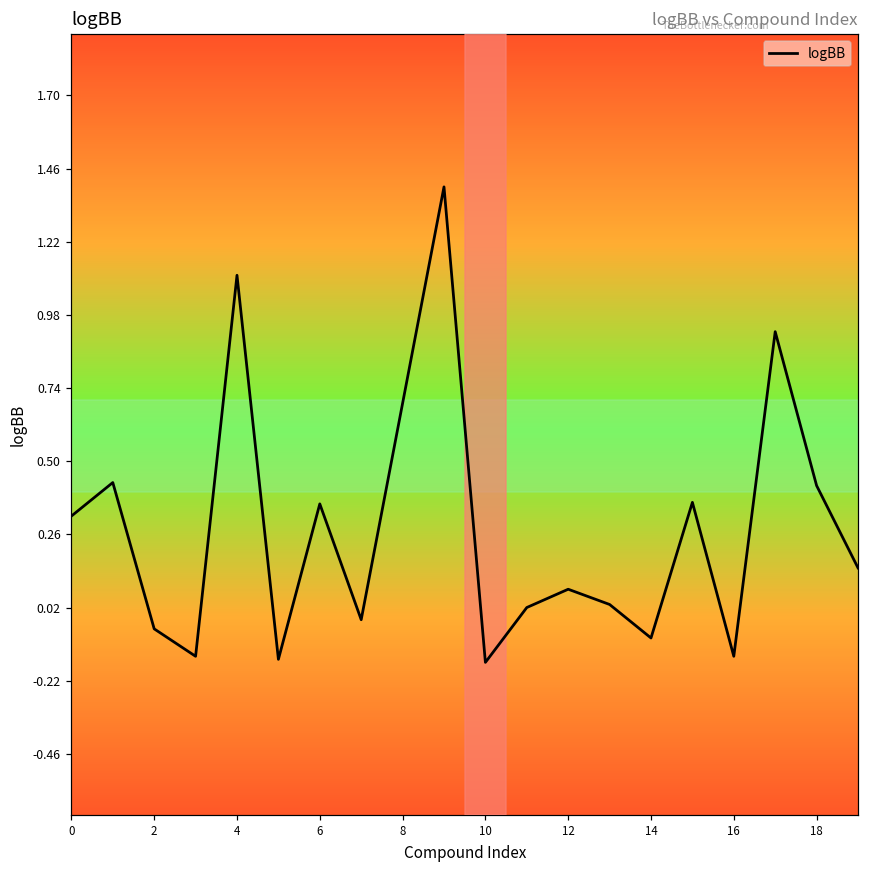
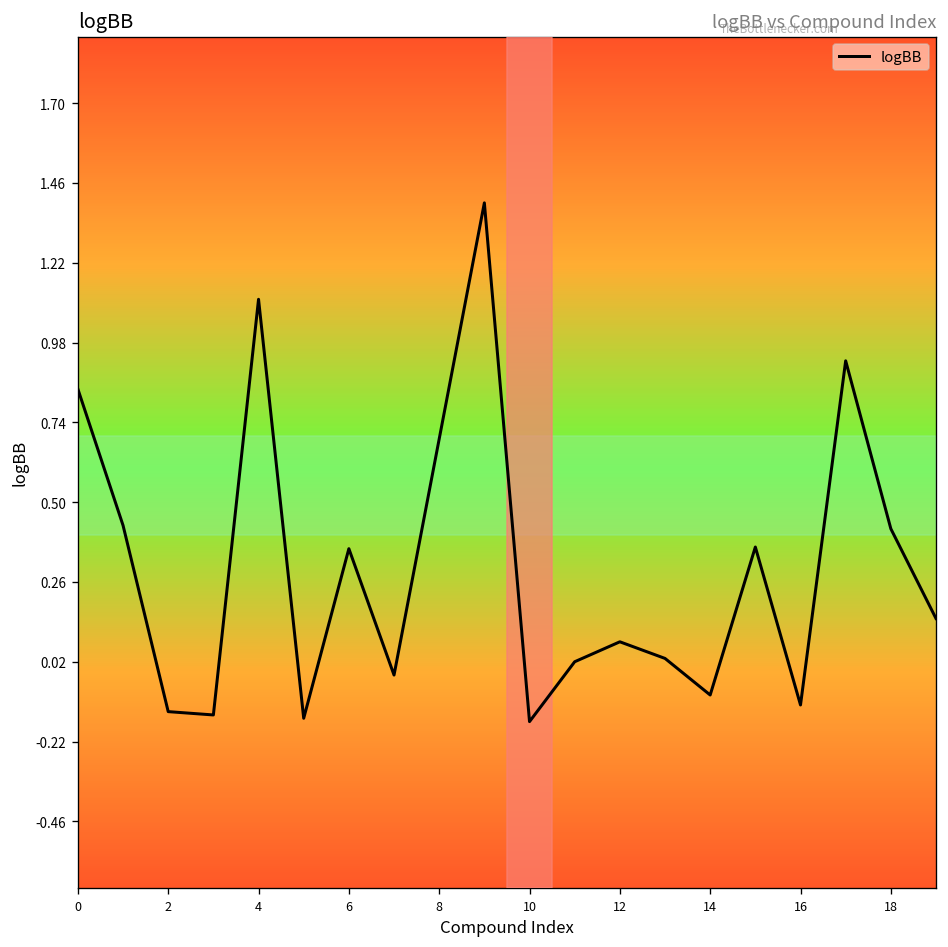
0: 0.32 -> 0.84
2: -0.05 -> -0.13
16: -0.14 -> -0.11
